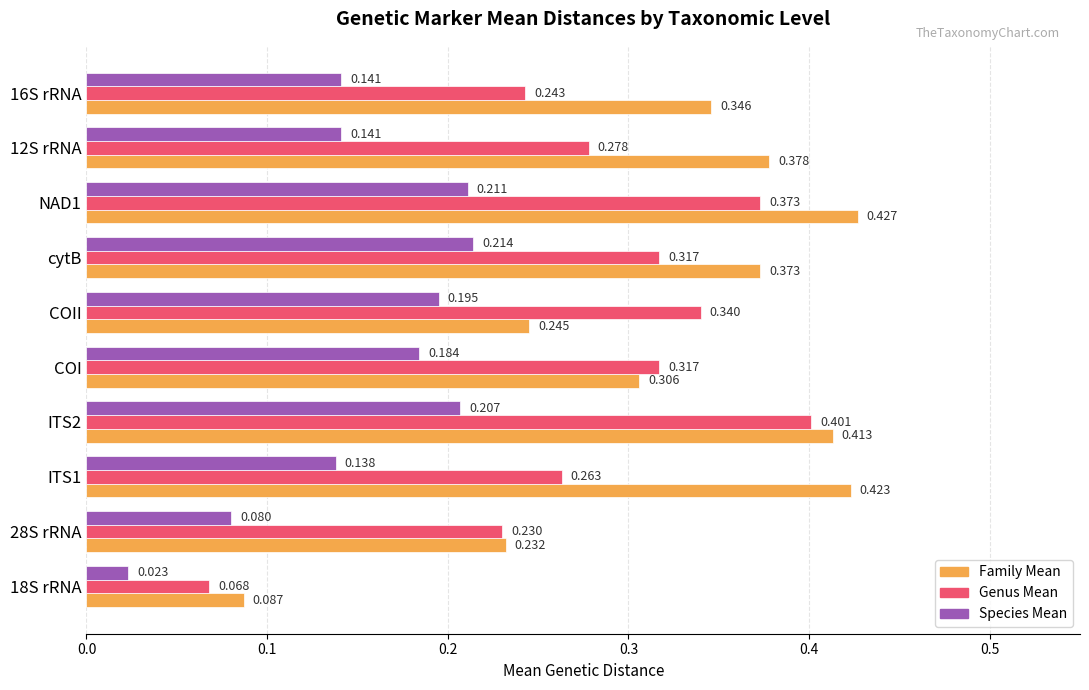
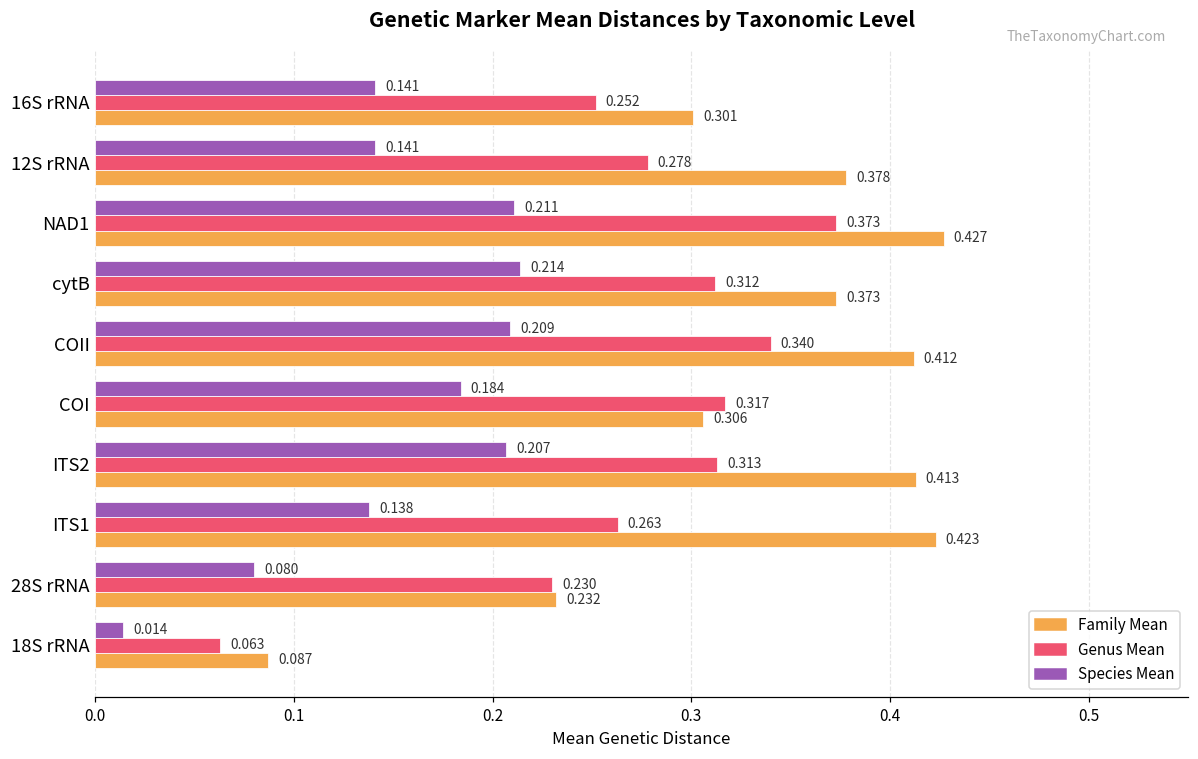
Genus Mean, 16S rRNA: 0.243 -> 0.252
Family Mean, 16S rRNA: 0.346 -> 0.301
Genus Mean, cytB: 0.317 -> 0.312
Species Mean, COII: 0.195 -> 0.209
Family Mean, COII: 0.245 -> 0.412
Genus Mean, ITS2: 0.401 -> 0.313
Species Mean, 18S rRNA: 0.023 -> 0.014
Genus Mean, 18S rRNA: 0.068 -> 0.063
